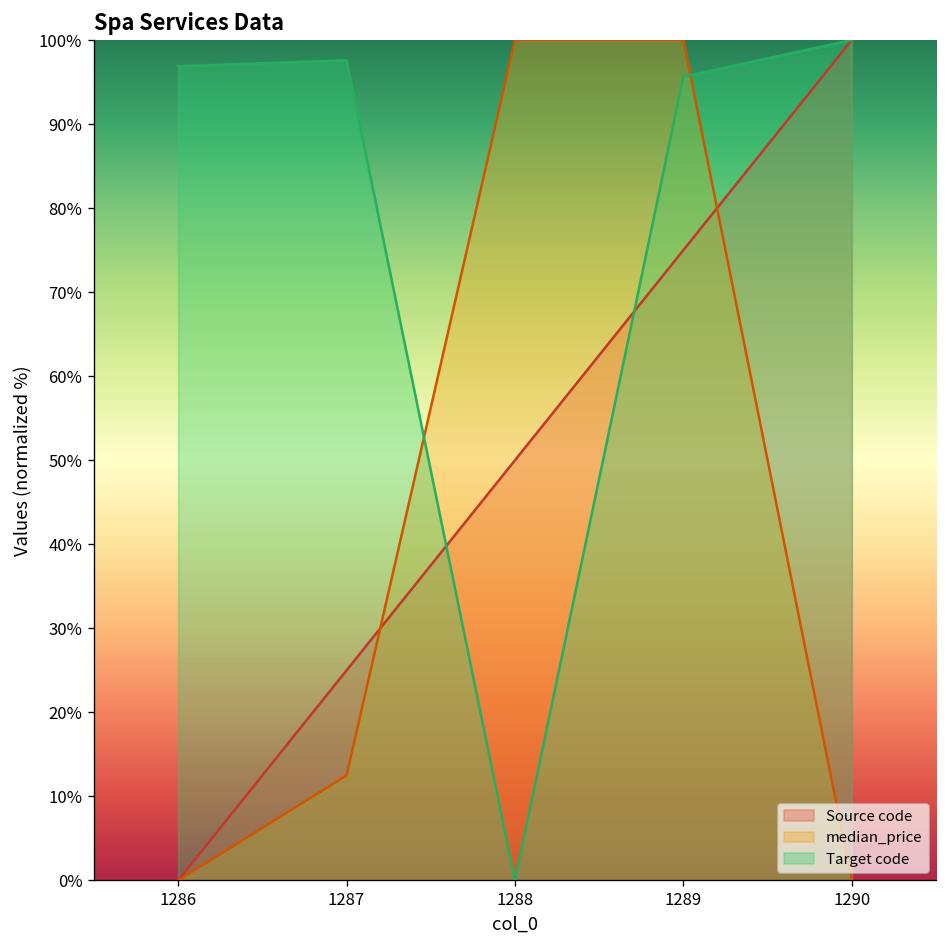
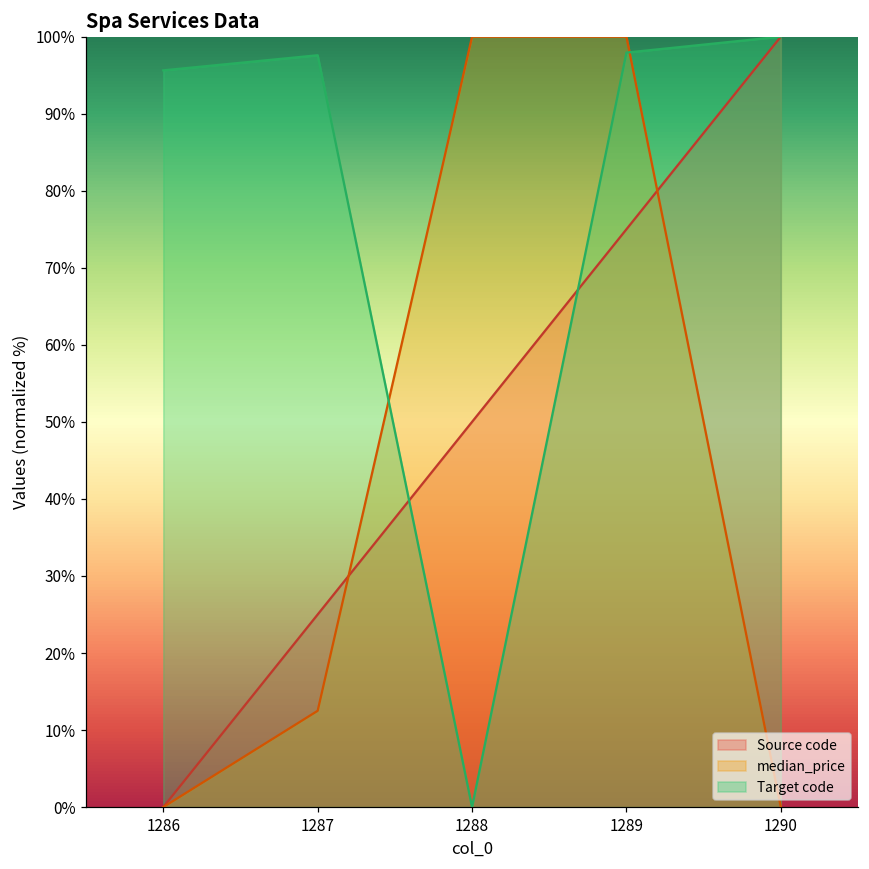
Target code, 1286: 97% -> 96%
Target code, 1289: 96% -> 98%
